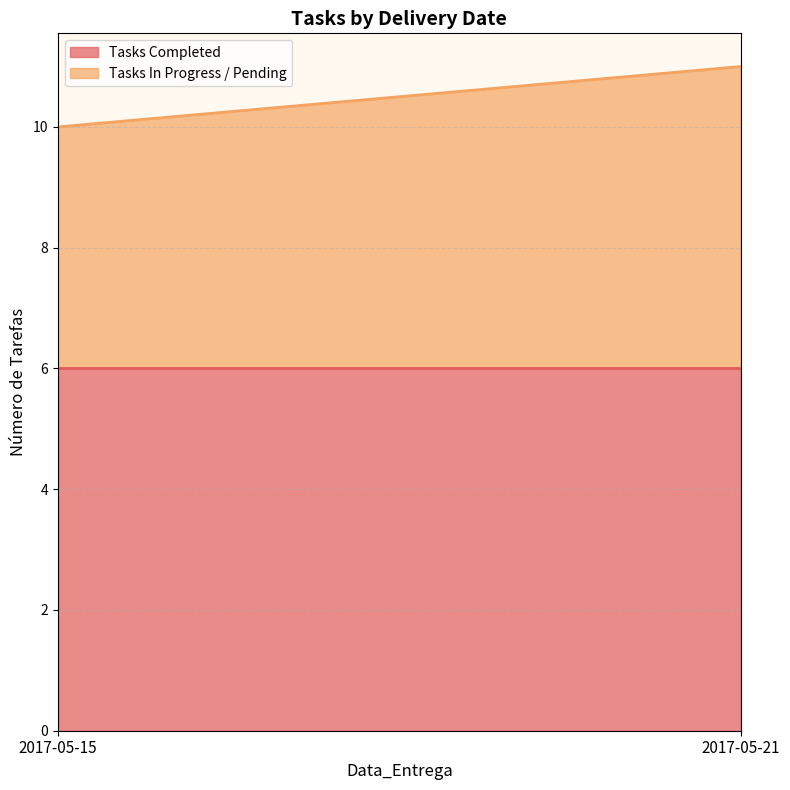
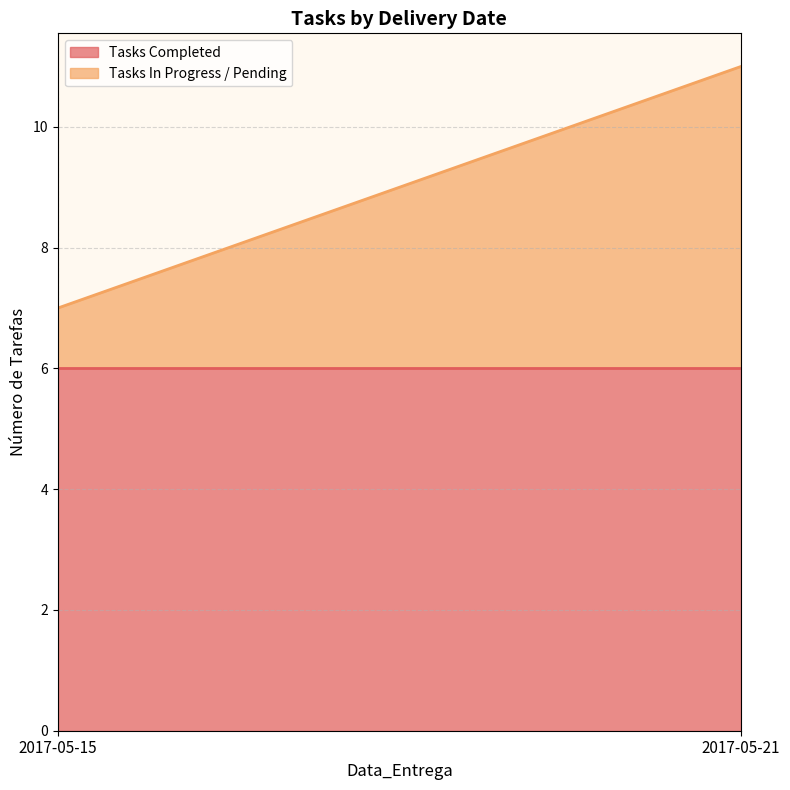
Tasks In Progress / Pending, 2017-05-15: 4 -> 1
